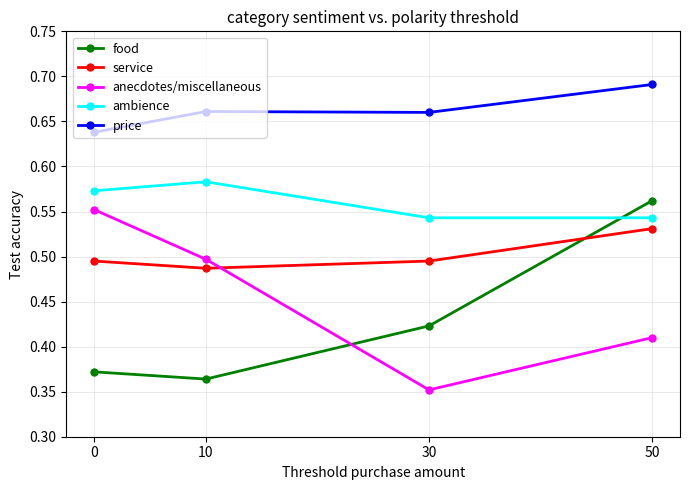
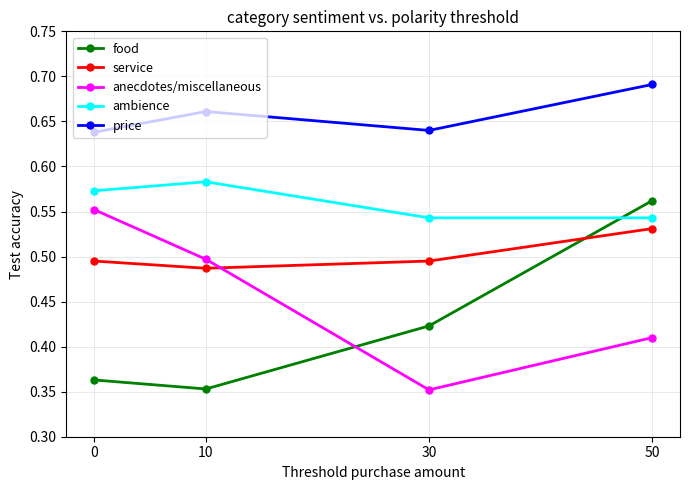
food, 0: 0.37 -> 0.36
food, 10: 0.36 -> 0.35
price, 30: 0.66 -> 0.64
